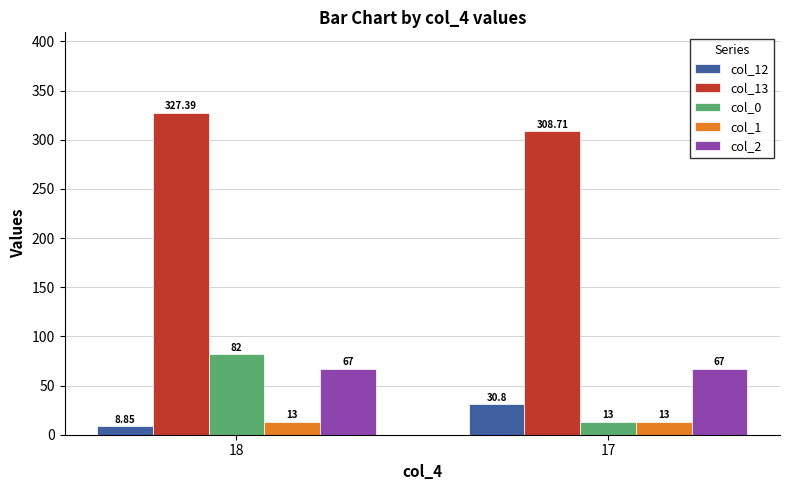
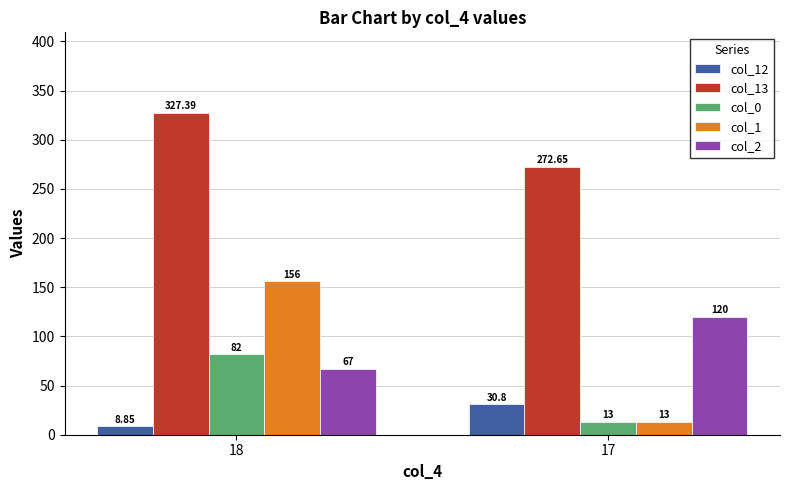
col_1, 18: 13 -> 156
col_13, 17: 308.71 -> 272.65
col_2, 17: 67 -> 120
